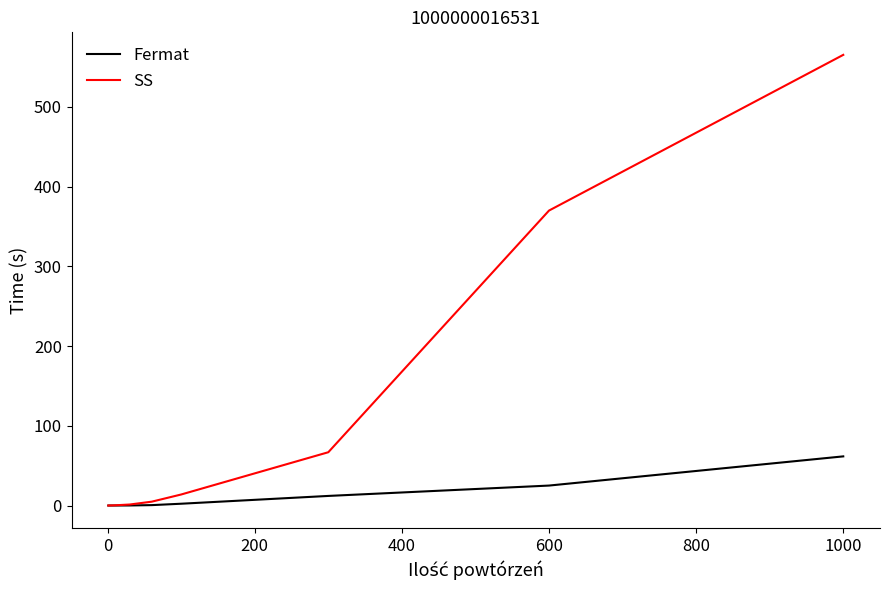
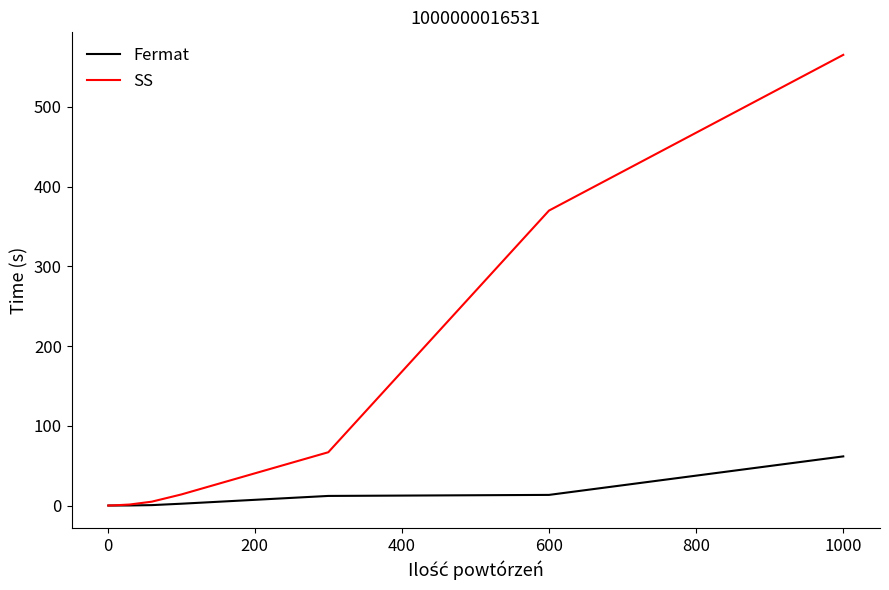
Fermat, 600: 30 -> 10
